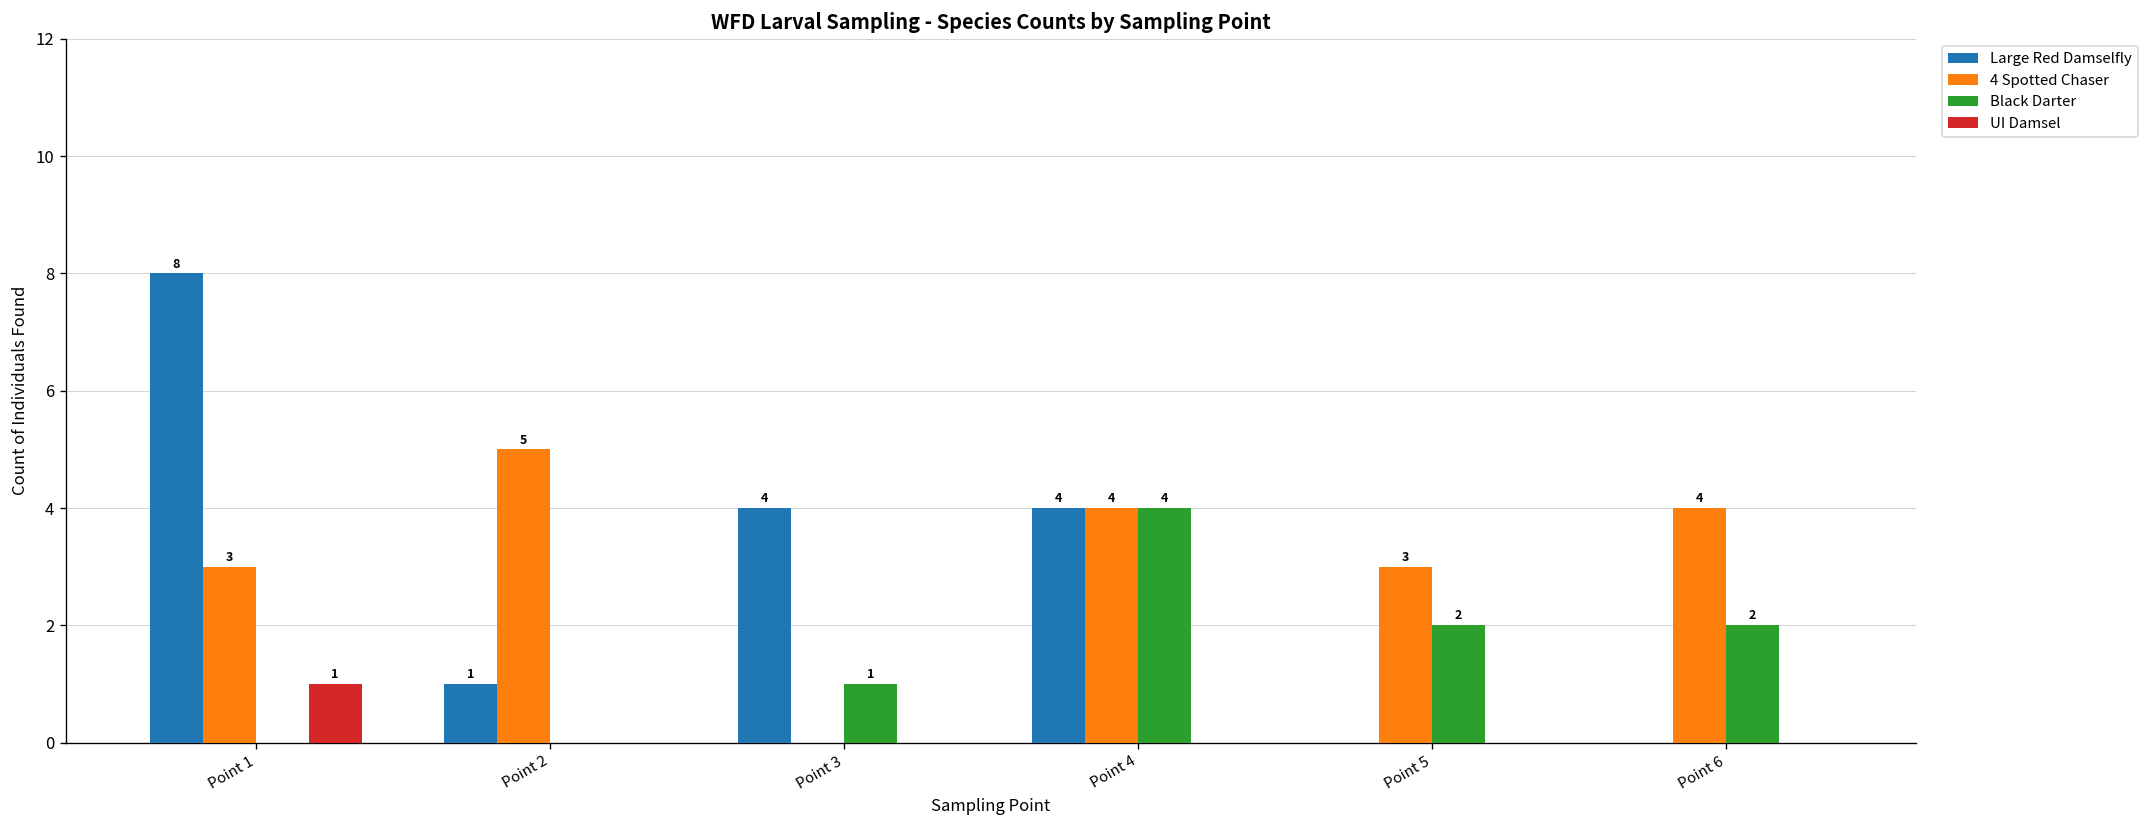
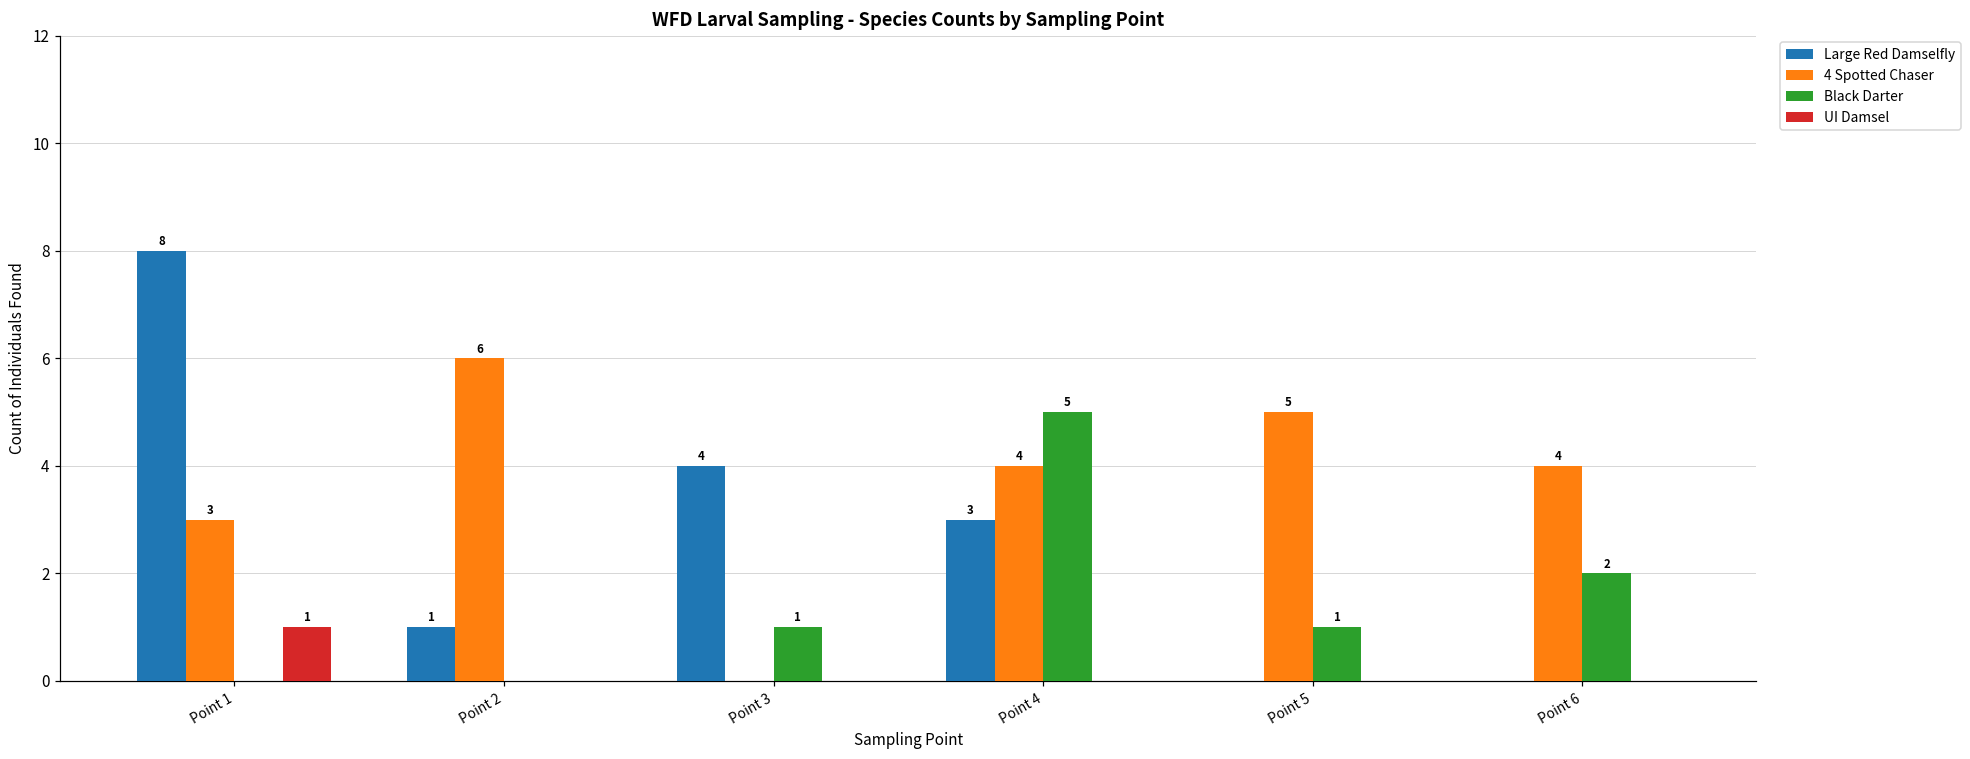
4 Spotted Chaser, Point 2: 5 -> 6
Large Red Damselfly, Point 4: 4 -> 3
Black Darter, Point 4: 4 -> 5
4 Spotted Chaser, Point 5: 3 -> 5
Black Darter, Point 5: 2 -> 1
